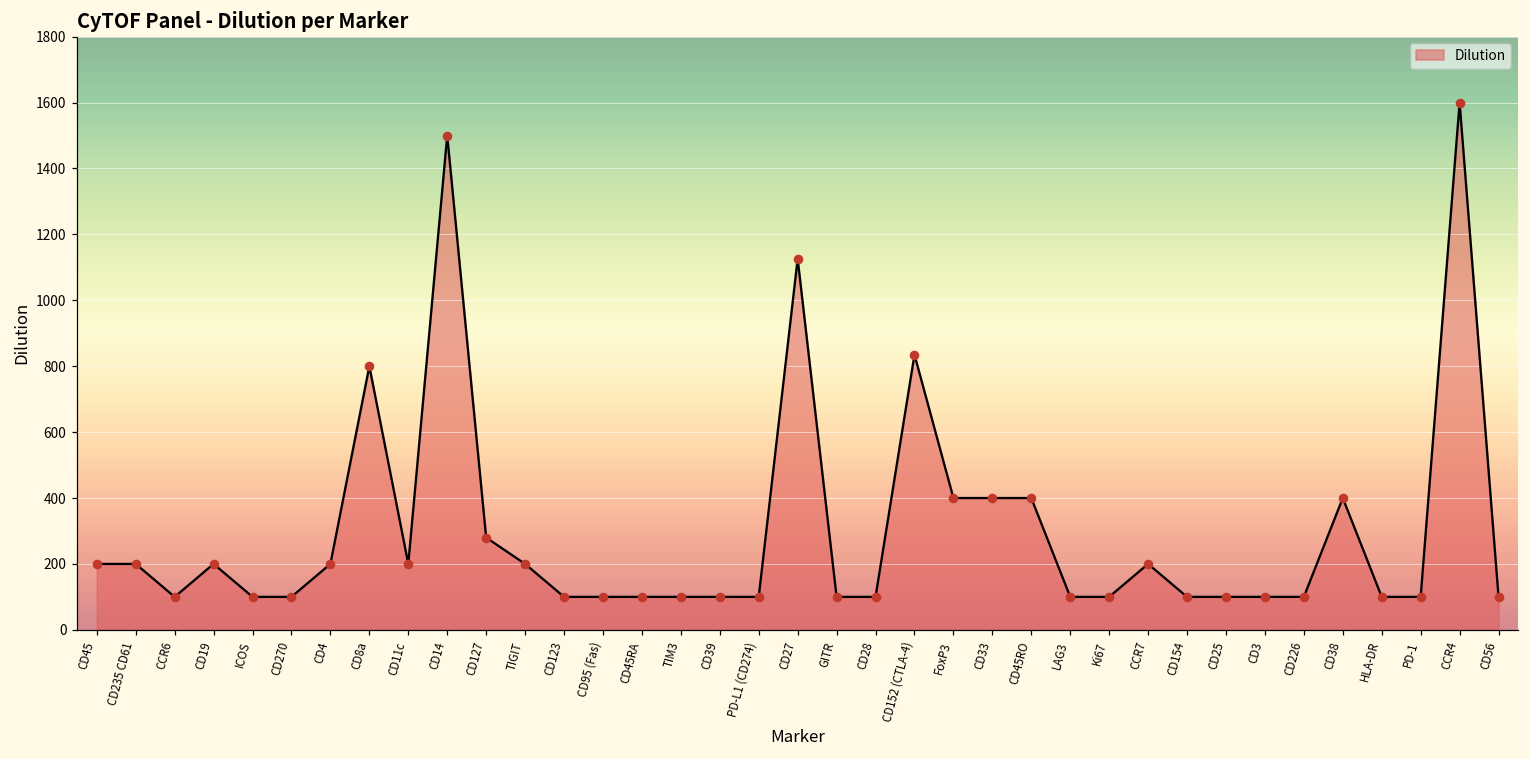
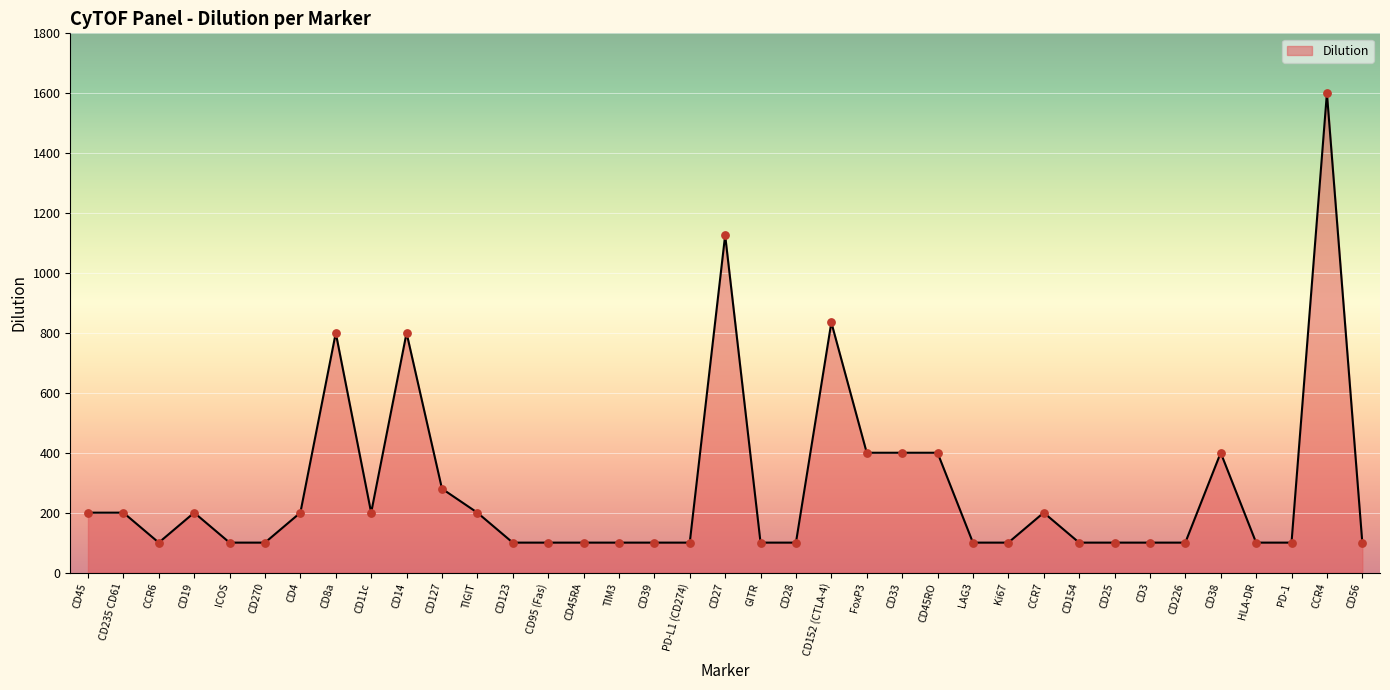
CD14: 1500 -> 800
